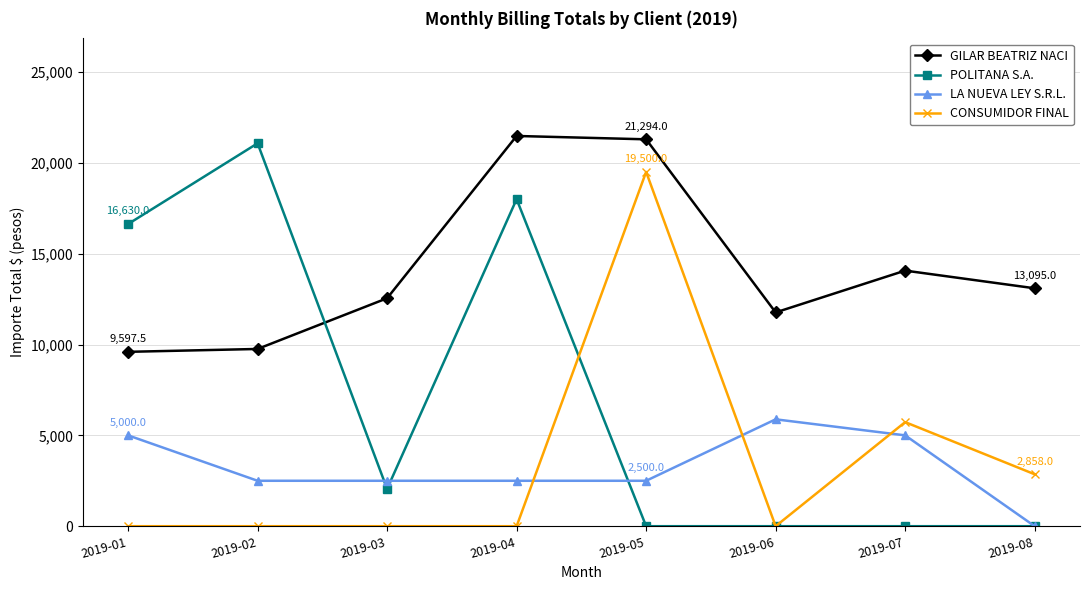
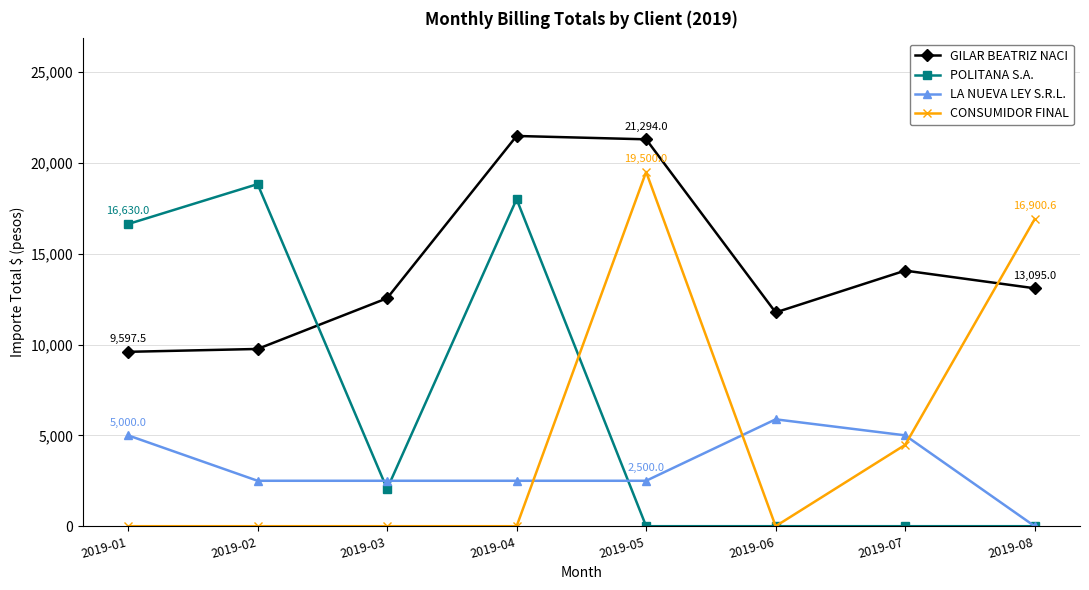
POLITANA S.A., 2019-02: 21,100 -> 18,800
CONSUMIDOR FINAL, 2019-07: 5,700 -> 4,500
CONSUMIDOR FINAL, 2019-08: 2,858.0 -> 16,900.6
